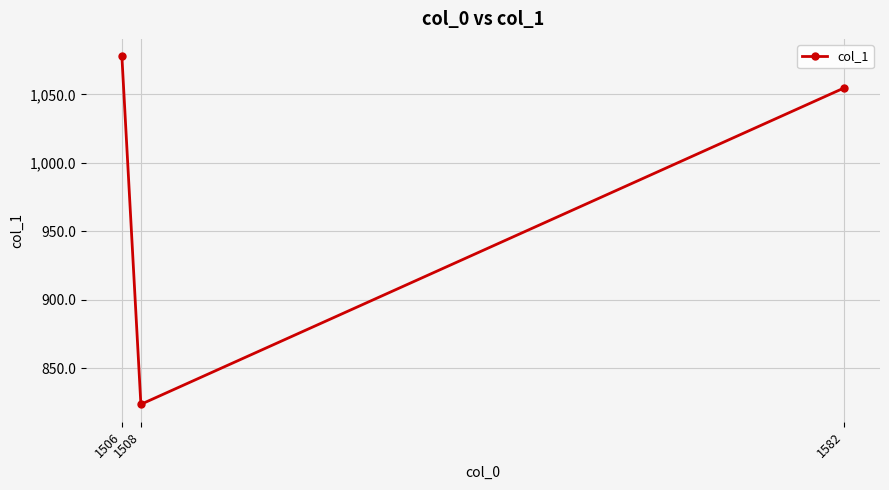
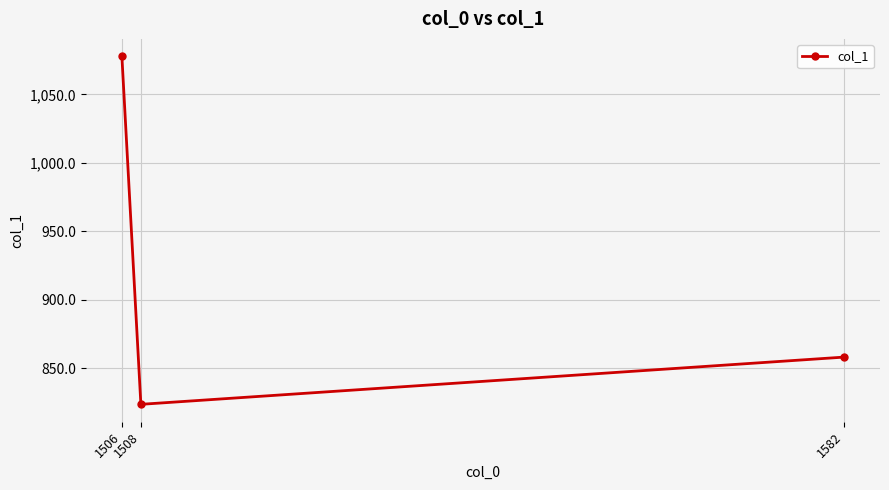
1582: 1,055 -> 858
